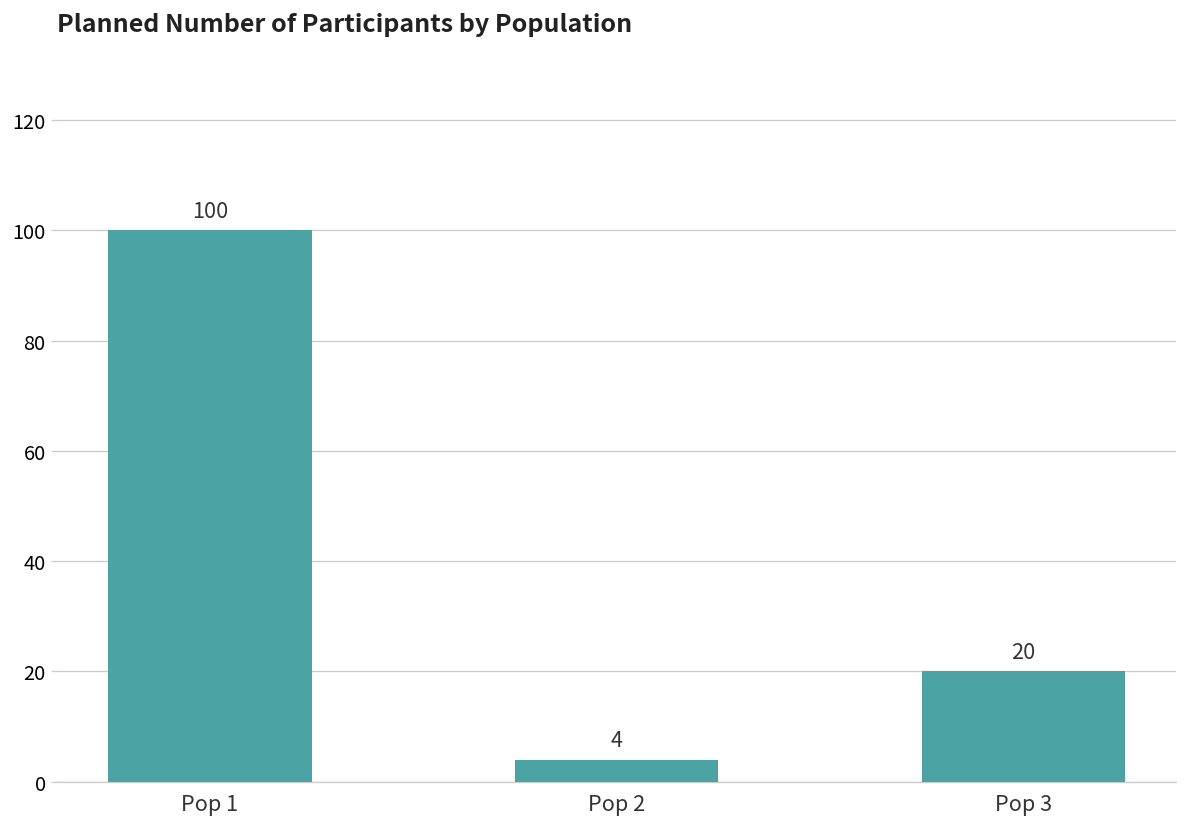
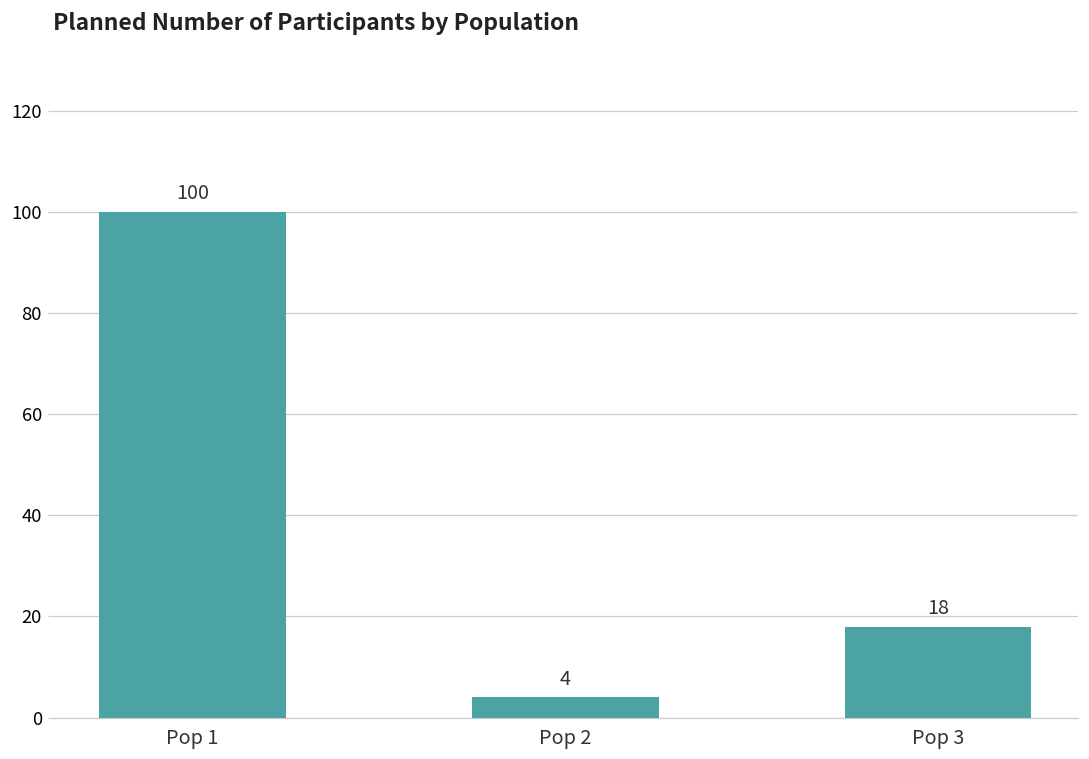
Pop 3: 20 -> 18
